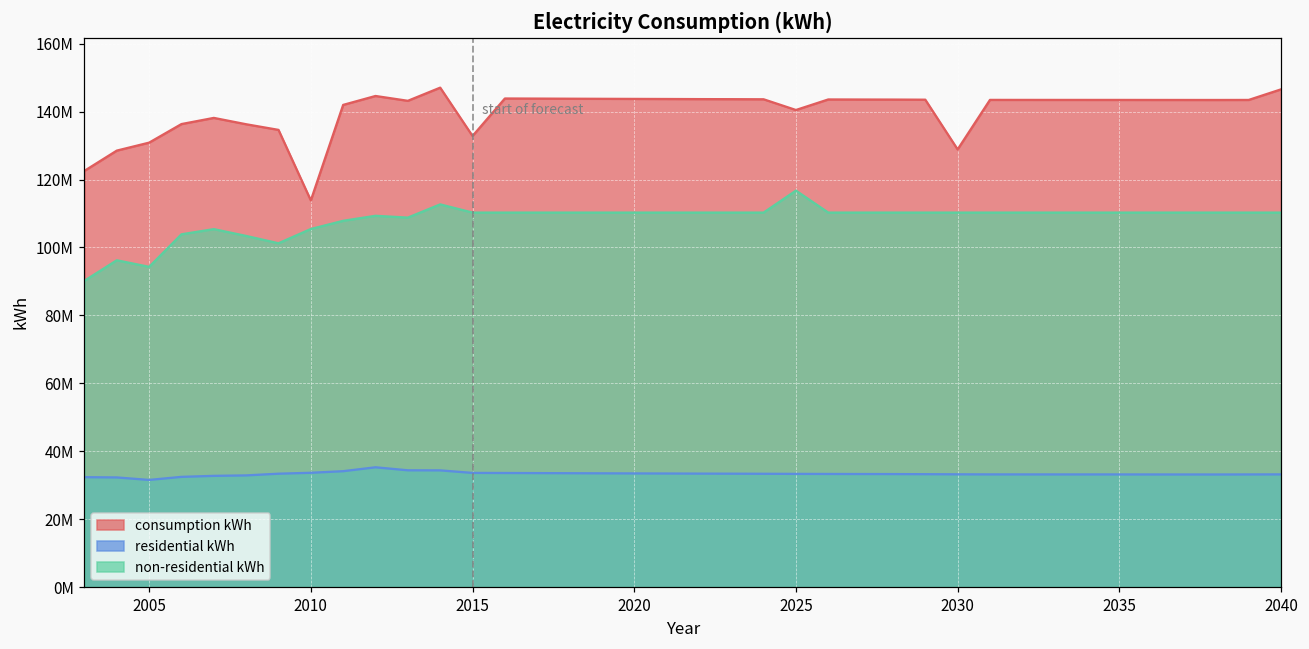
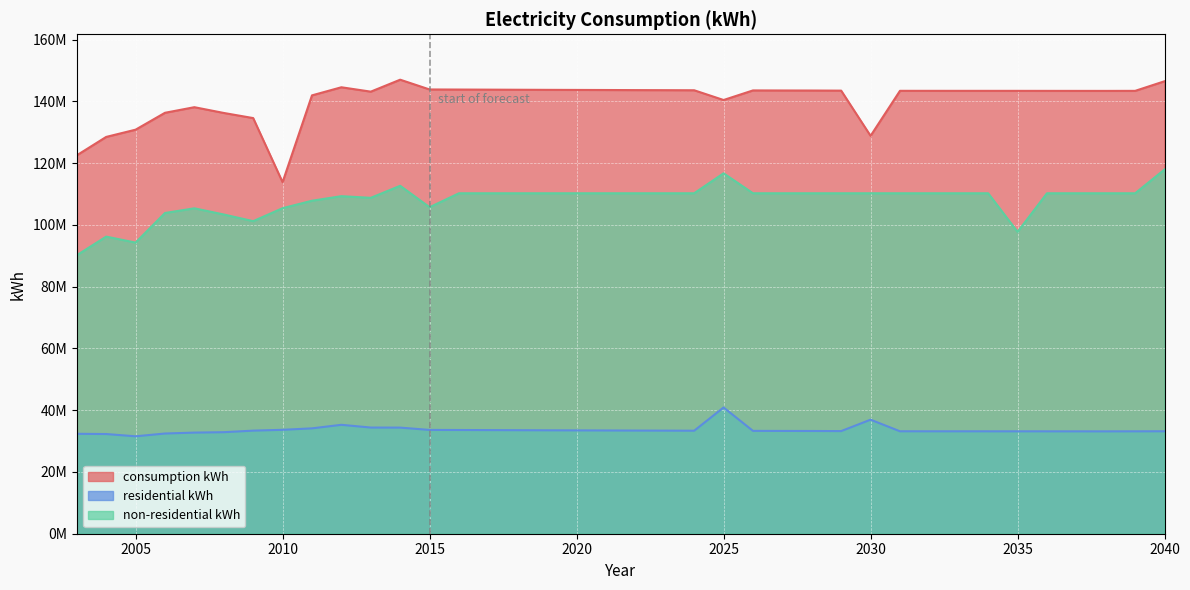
consumption kWh, 2015: 133000000 -> 144000000
non-residential kWh, 2015: 110000000 -> 106000000
residential kWh, 2025: 33000000 -> 41000000
residential kWh, 2030: 33000000 -> 37000000
non-residential kWh, 2035: 110000000 -> 98000000
non-residential kWh, 2040: 110000000 -> 118000000
